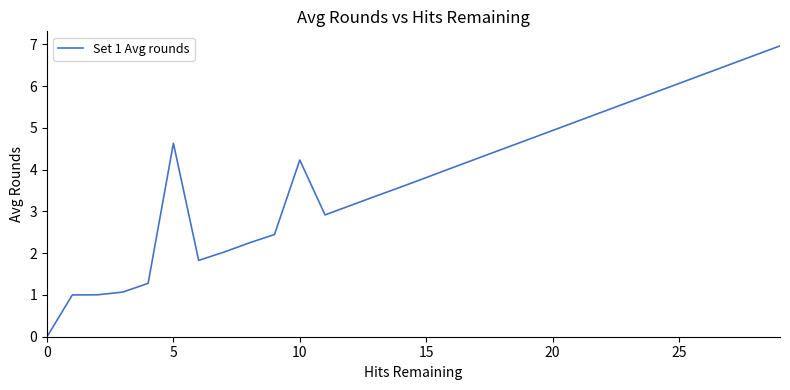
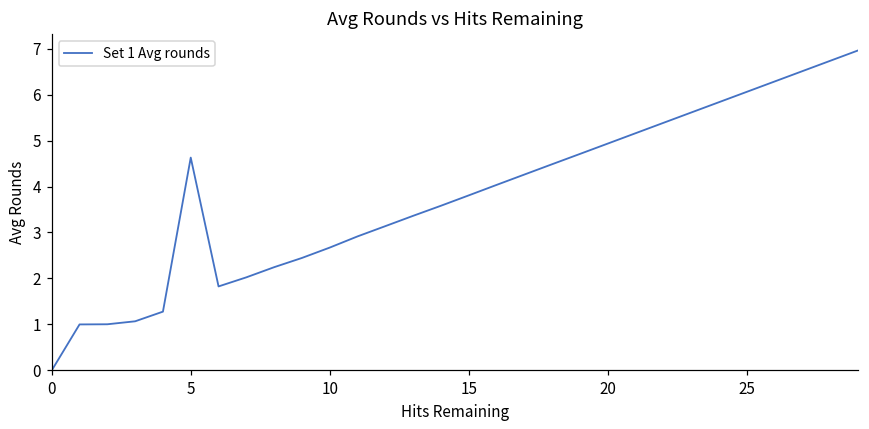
10: 4.2 -> 2.7
